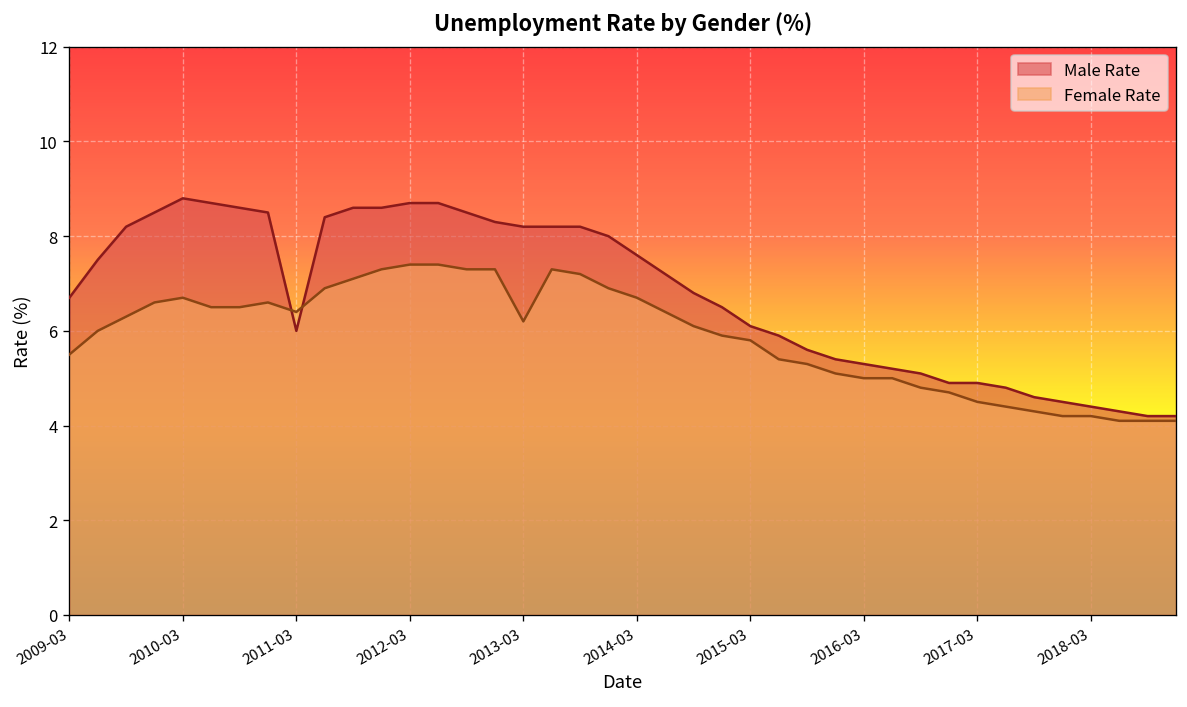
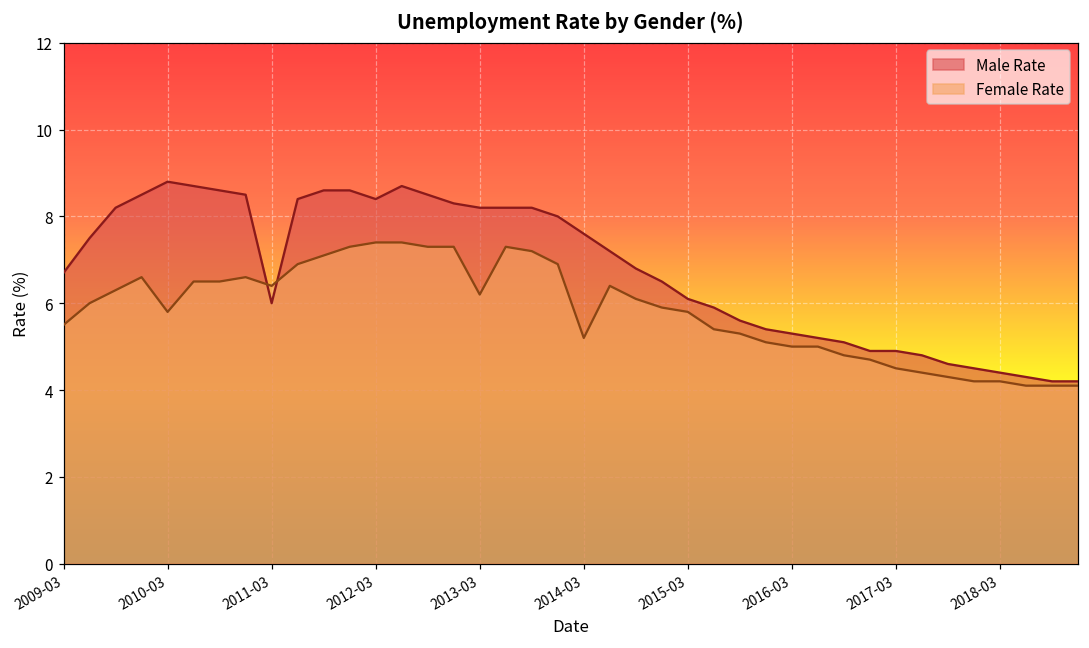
Female Rate, 2010-03: 6.7 -> 5.8
Male Rate, 2012-03: 8.7 -> 8.4
Female Rate, 2014-03: 6.7 -> 5.2
